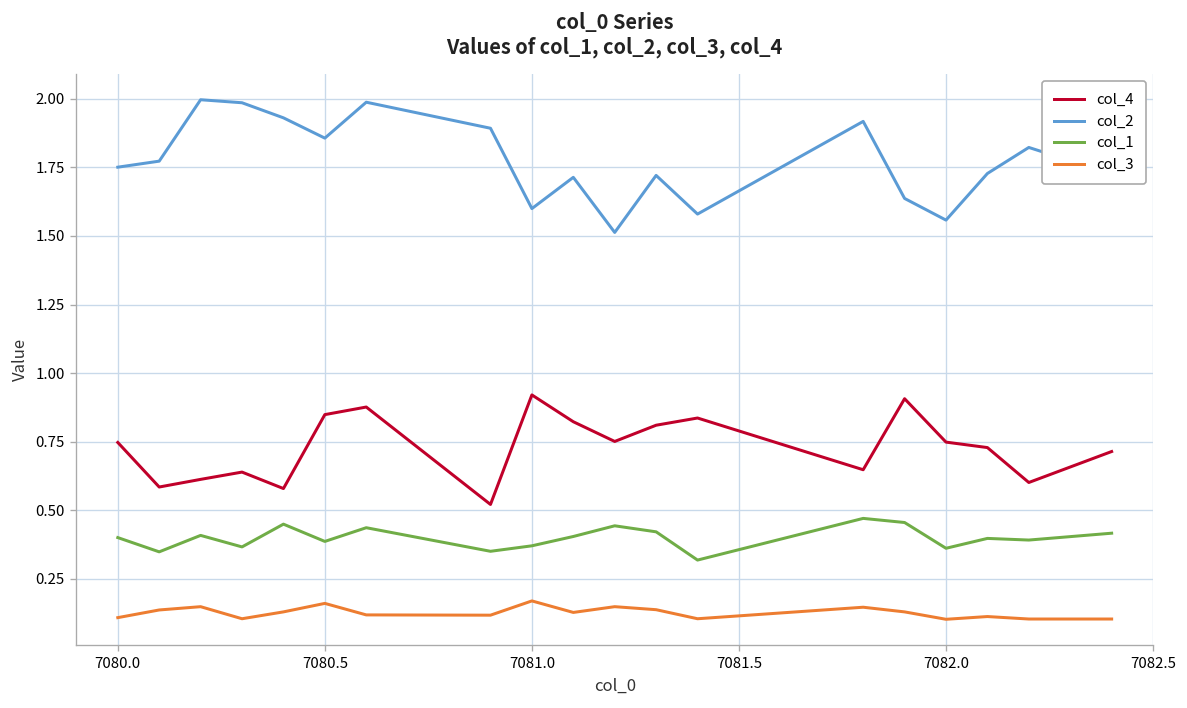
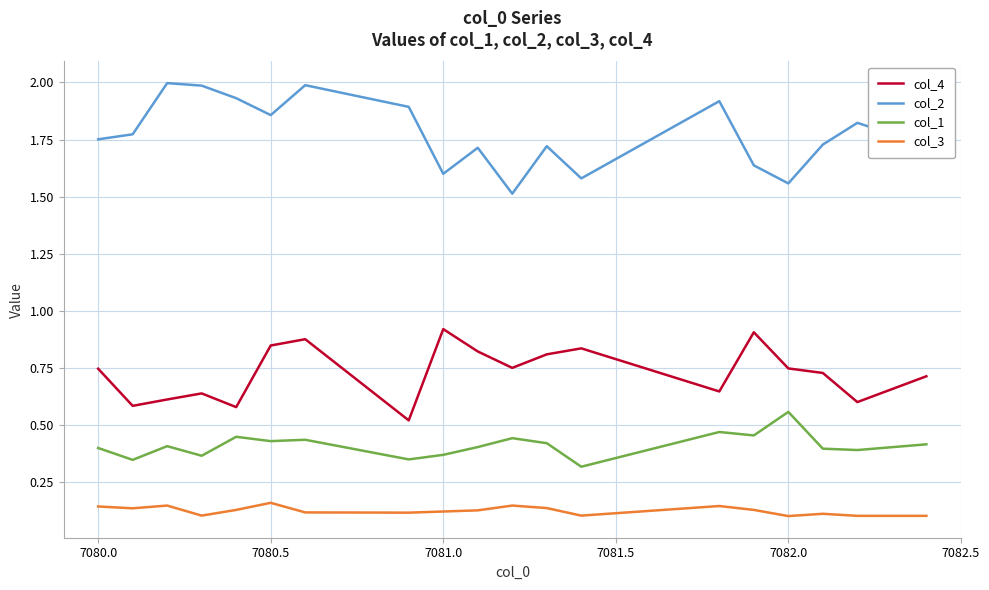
col_3, 7080.0: 0.11 -> 0.14
col_1, 7080.5: 0.39 -> 0.43
col_3, 7081.0: 0.17 -> 0.12
col_1, 7082.0: 0.36 -> 0.56
